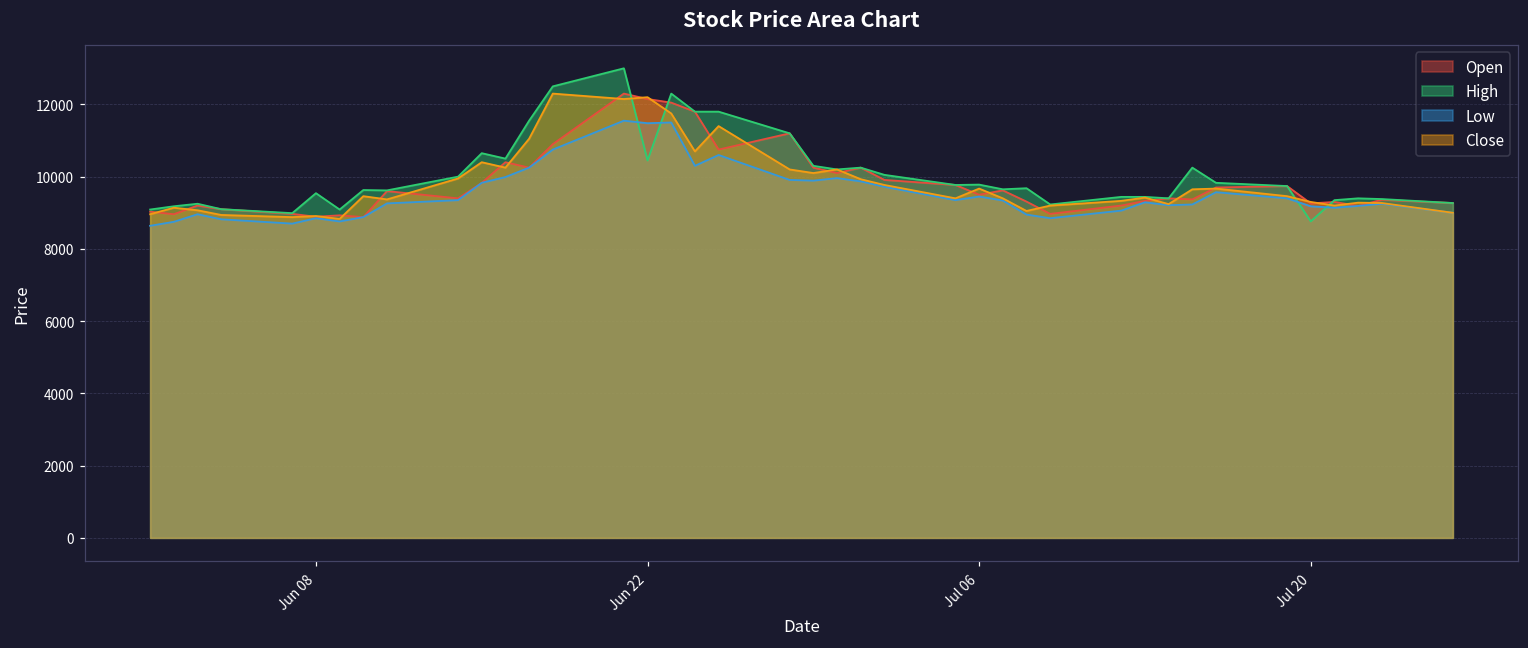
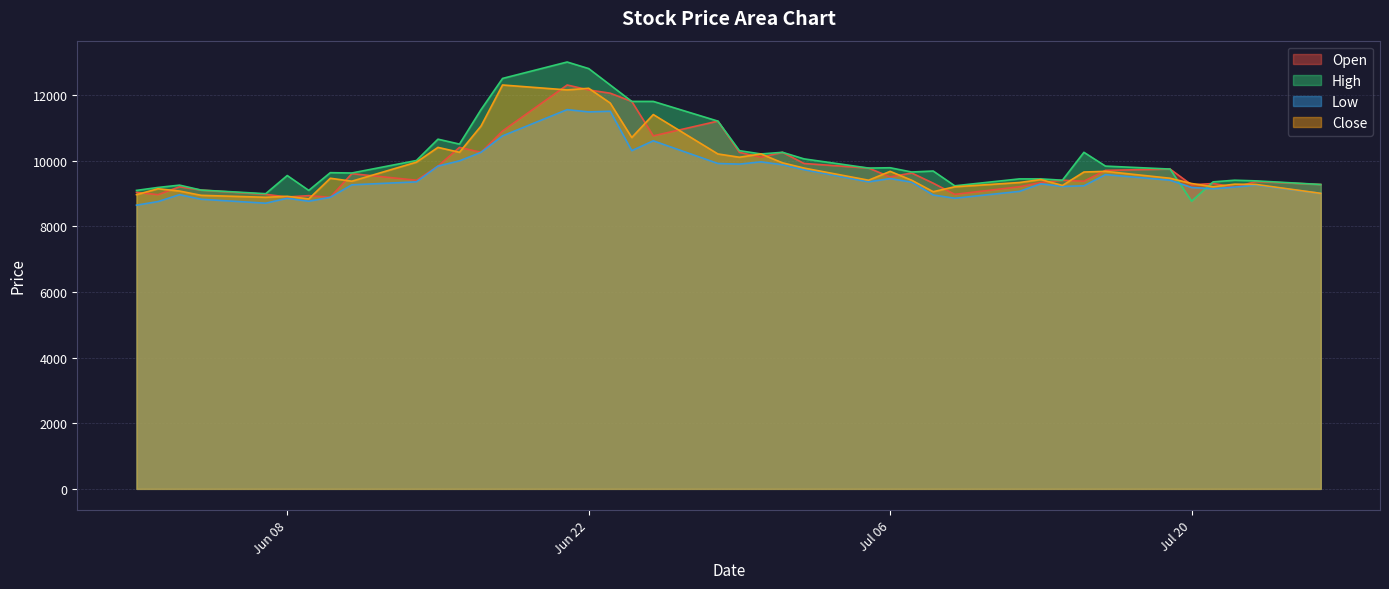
High, Jun 22: 10400 -> 12800
